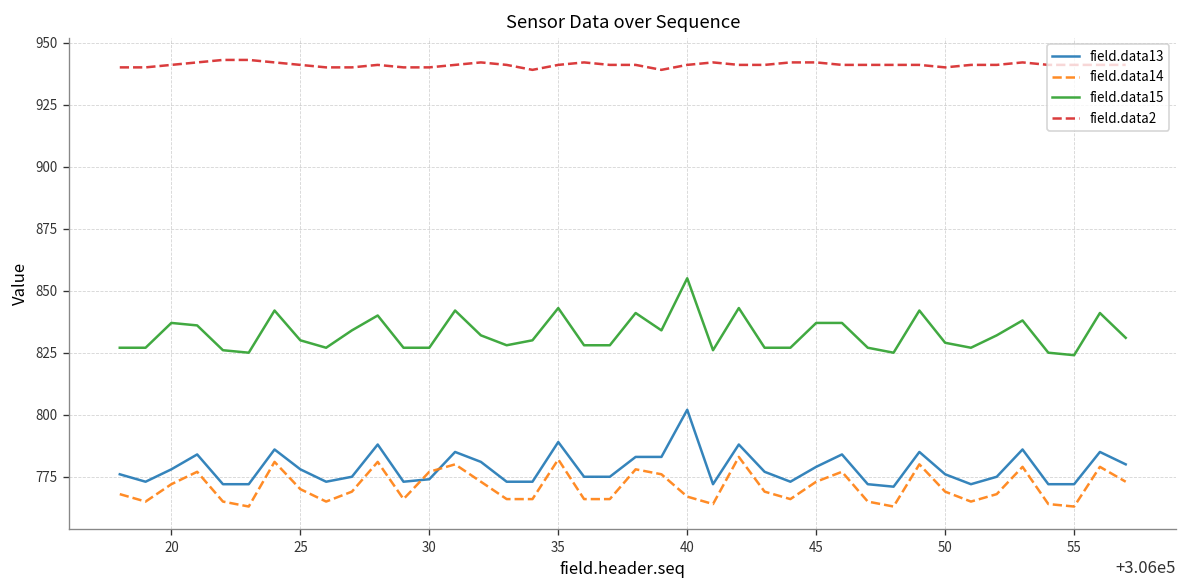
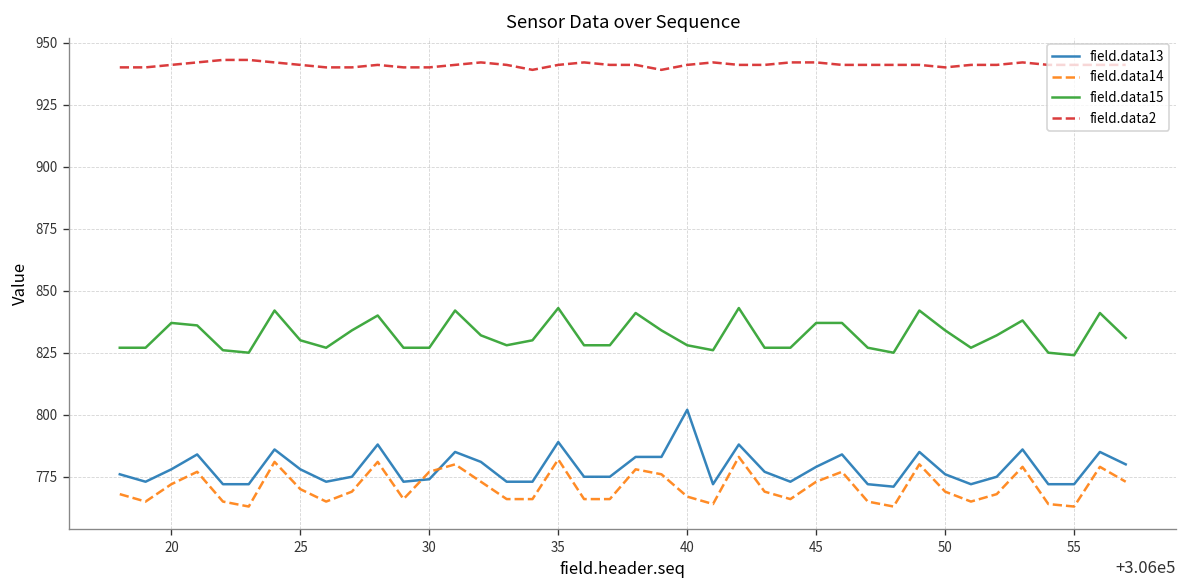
field.data15, 40: 855 -> 828
field.data15, 50: 829 -> 834
